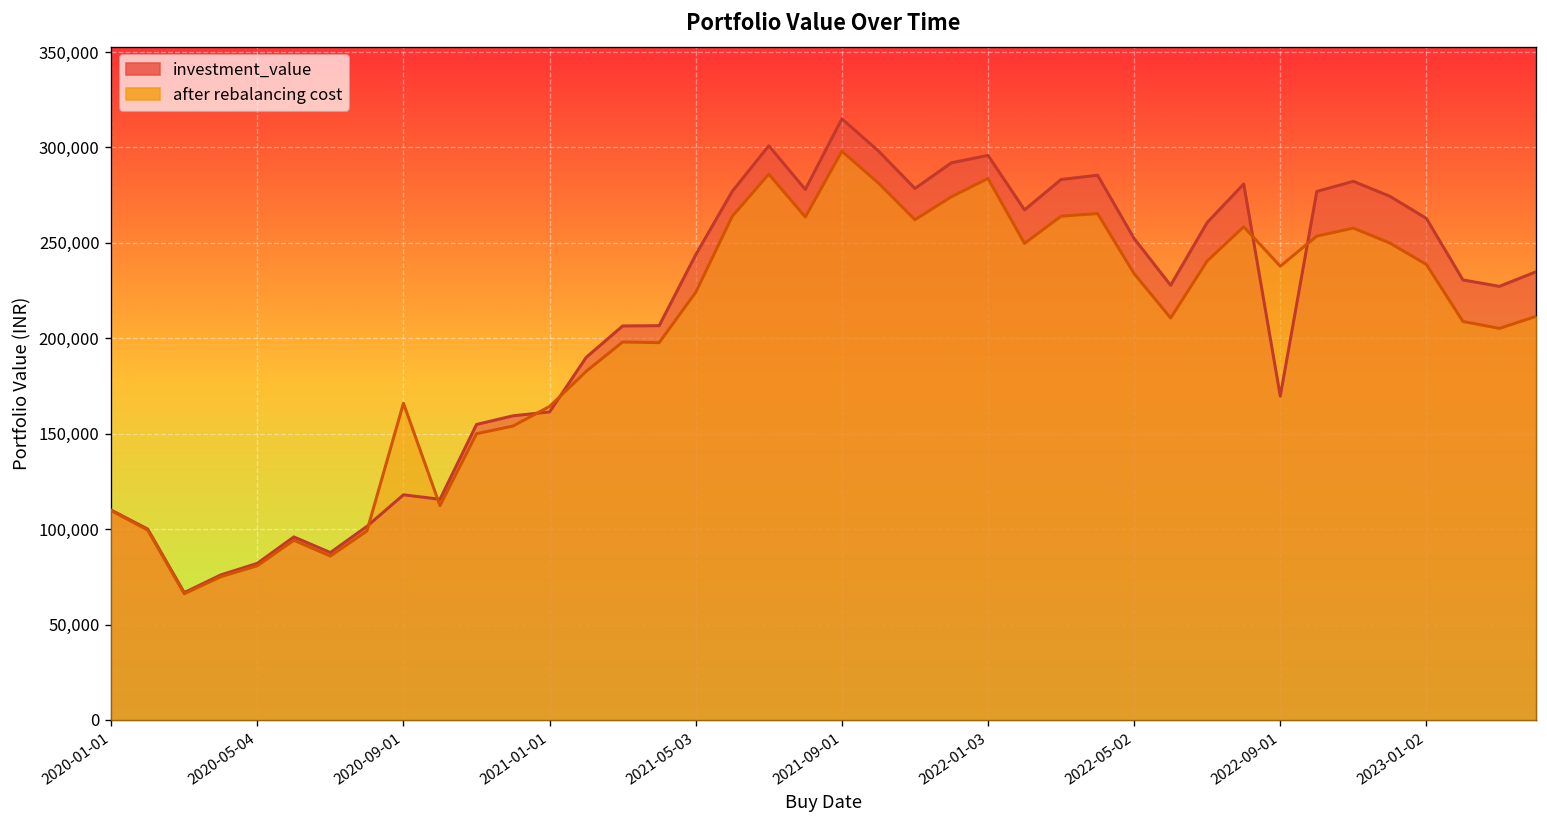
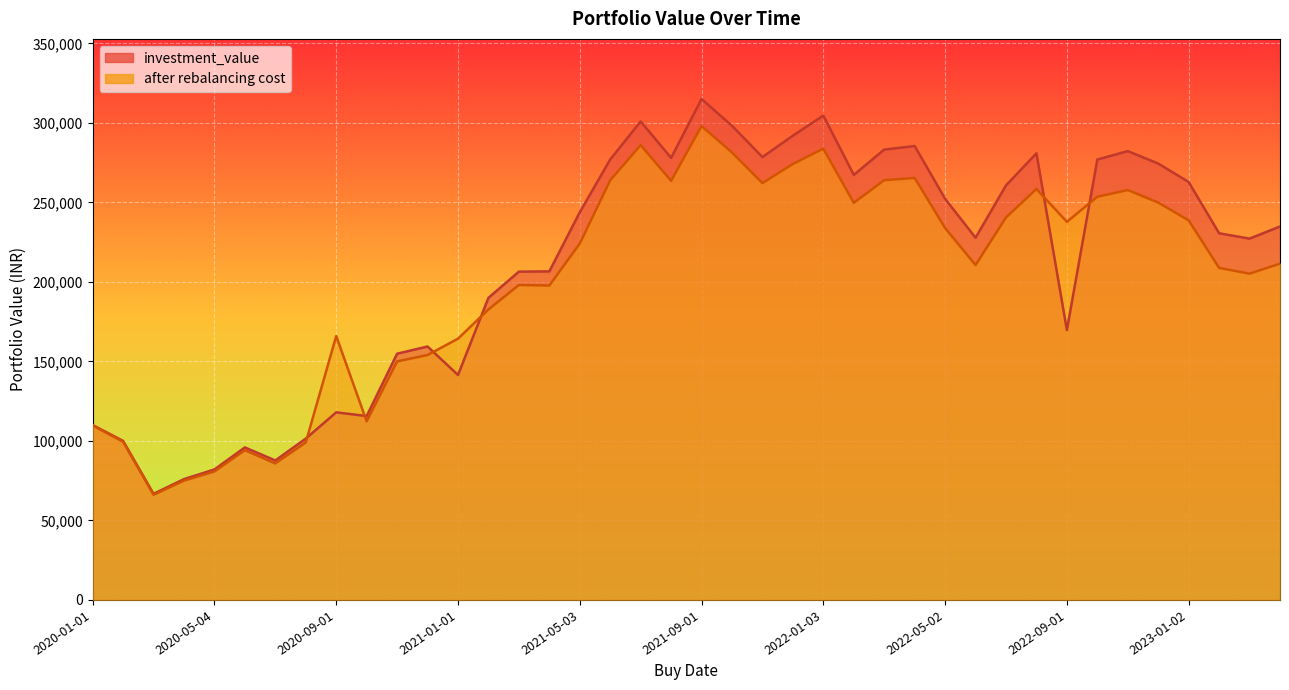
investment_value, 2021-01-01: 161,000 -> 141,000
investment_value, 2022-01-03: 296,000 -> 305,000
